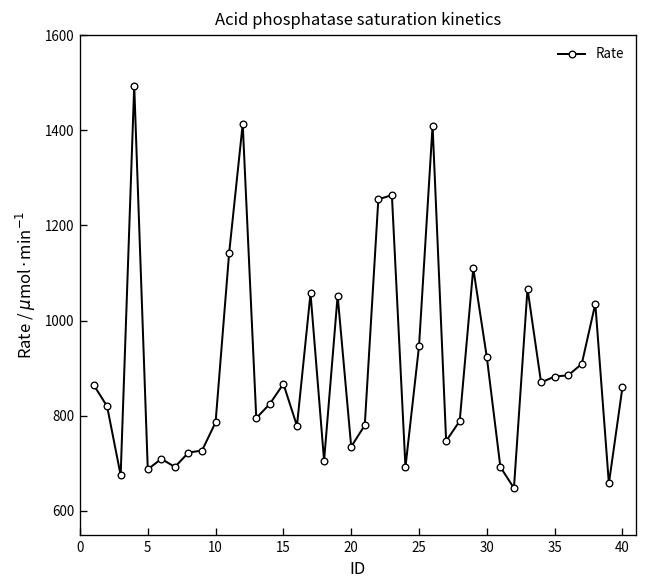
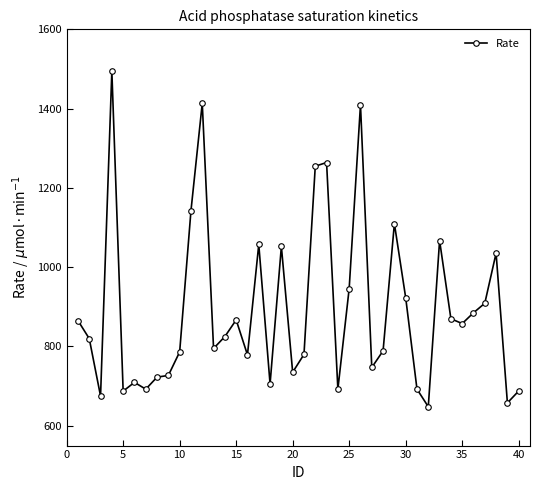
35: 880 -> 860
40: 860 -> 690
